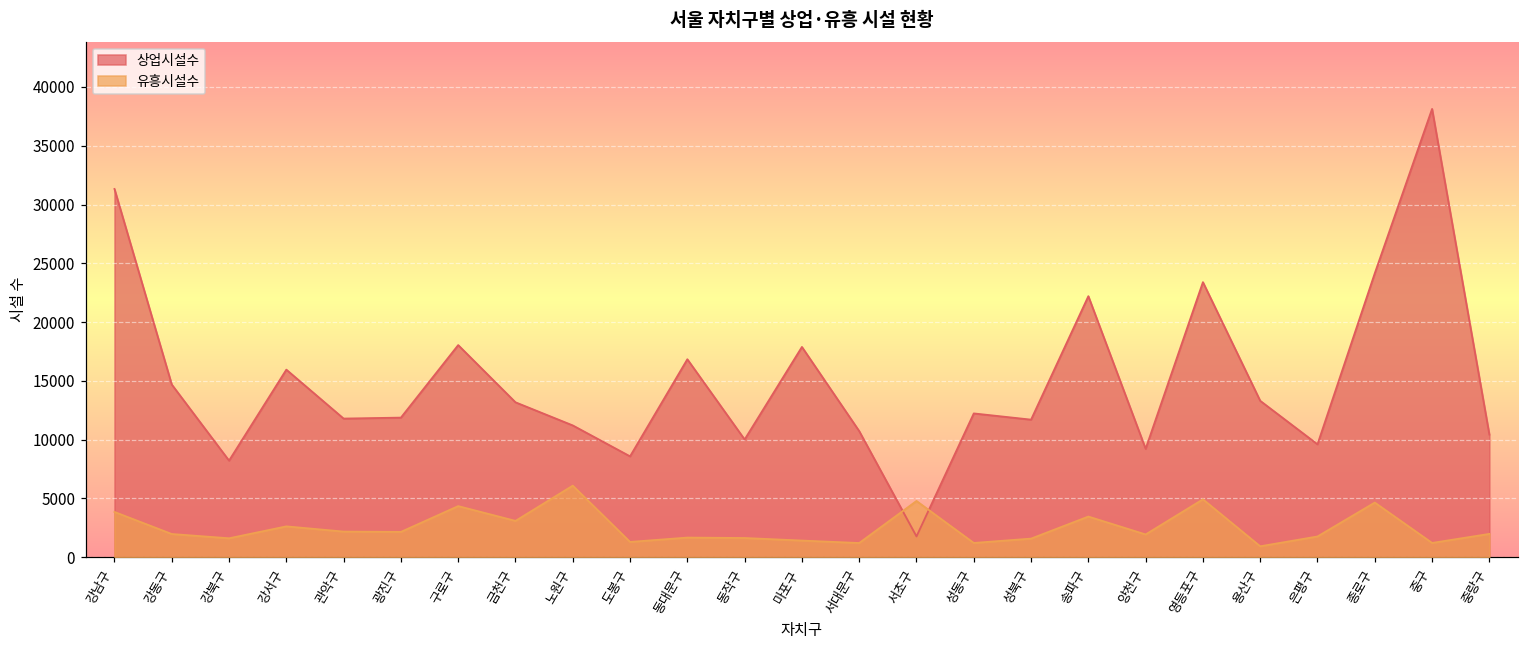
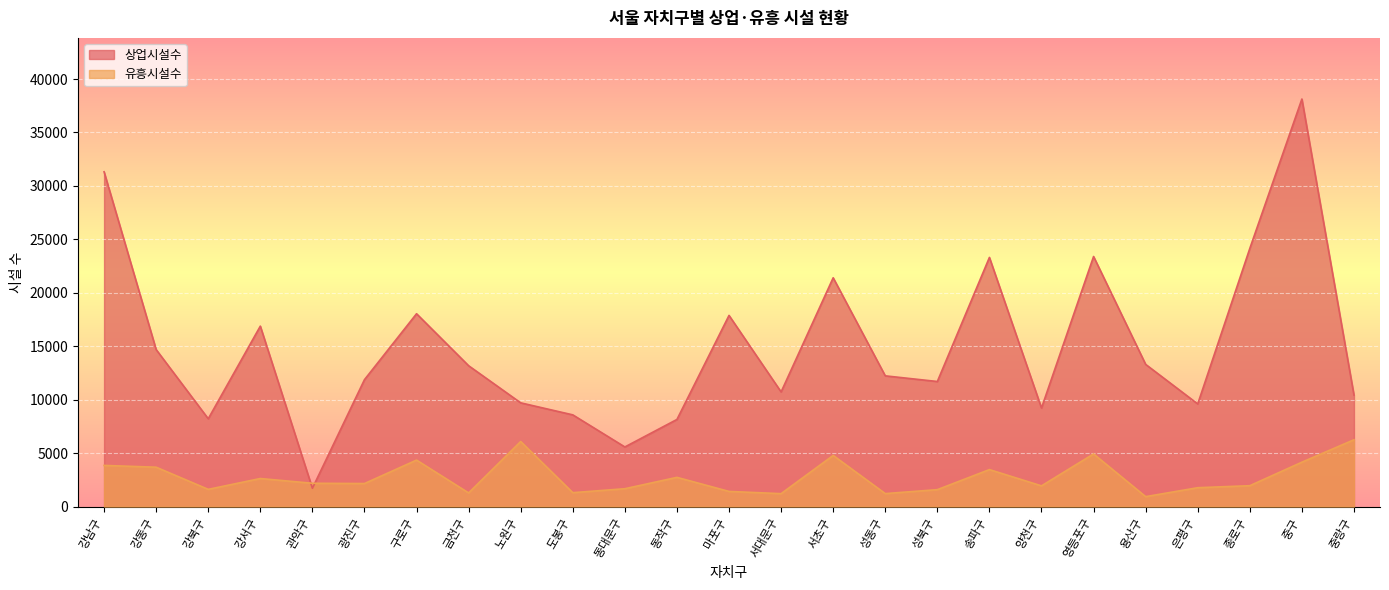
유흥시설수, 강동구: 2000 -> 3700
상업시설수, 강서구: 16000 -> 16900
상업시설수, 관악구: 11800 -> 1700
유흥시설수, 금천구: 3100 -> 1300
상업시설수, 노원구: 11200 -> 9700
상업시설수, 동대문구: 16800 -> 5600
상업시설수, 동작구: 10000 -> 8100
유흥시설수, 동작구: 1600 -> 2700
상업시설수, 서초구: 1800 -> 21400
상업시설수, 송파구: 22200 -> 23300
유흥시설수, 종로구: 4600 -> 2000
유흥시설수, 중구: 1200 -> 4200
유흥시설수, 중랑구: 2000 -> 6300
